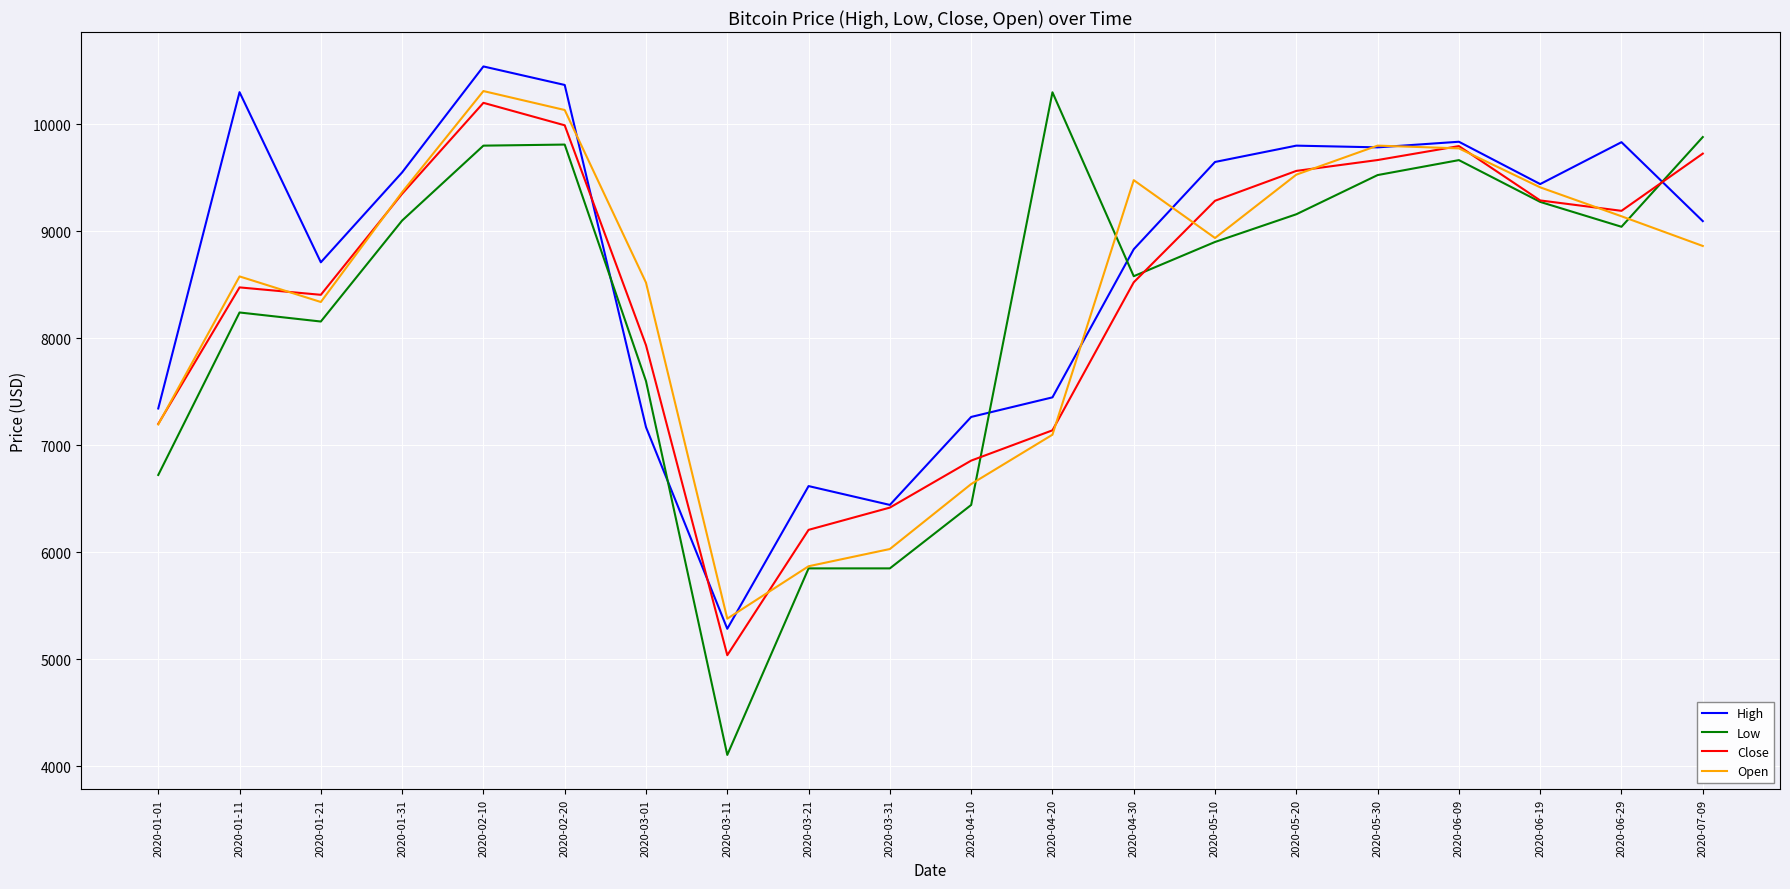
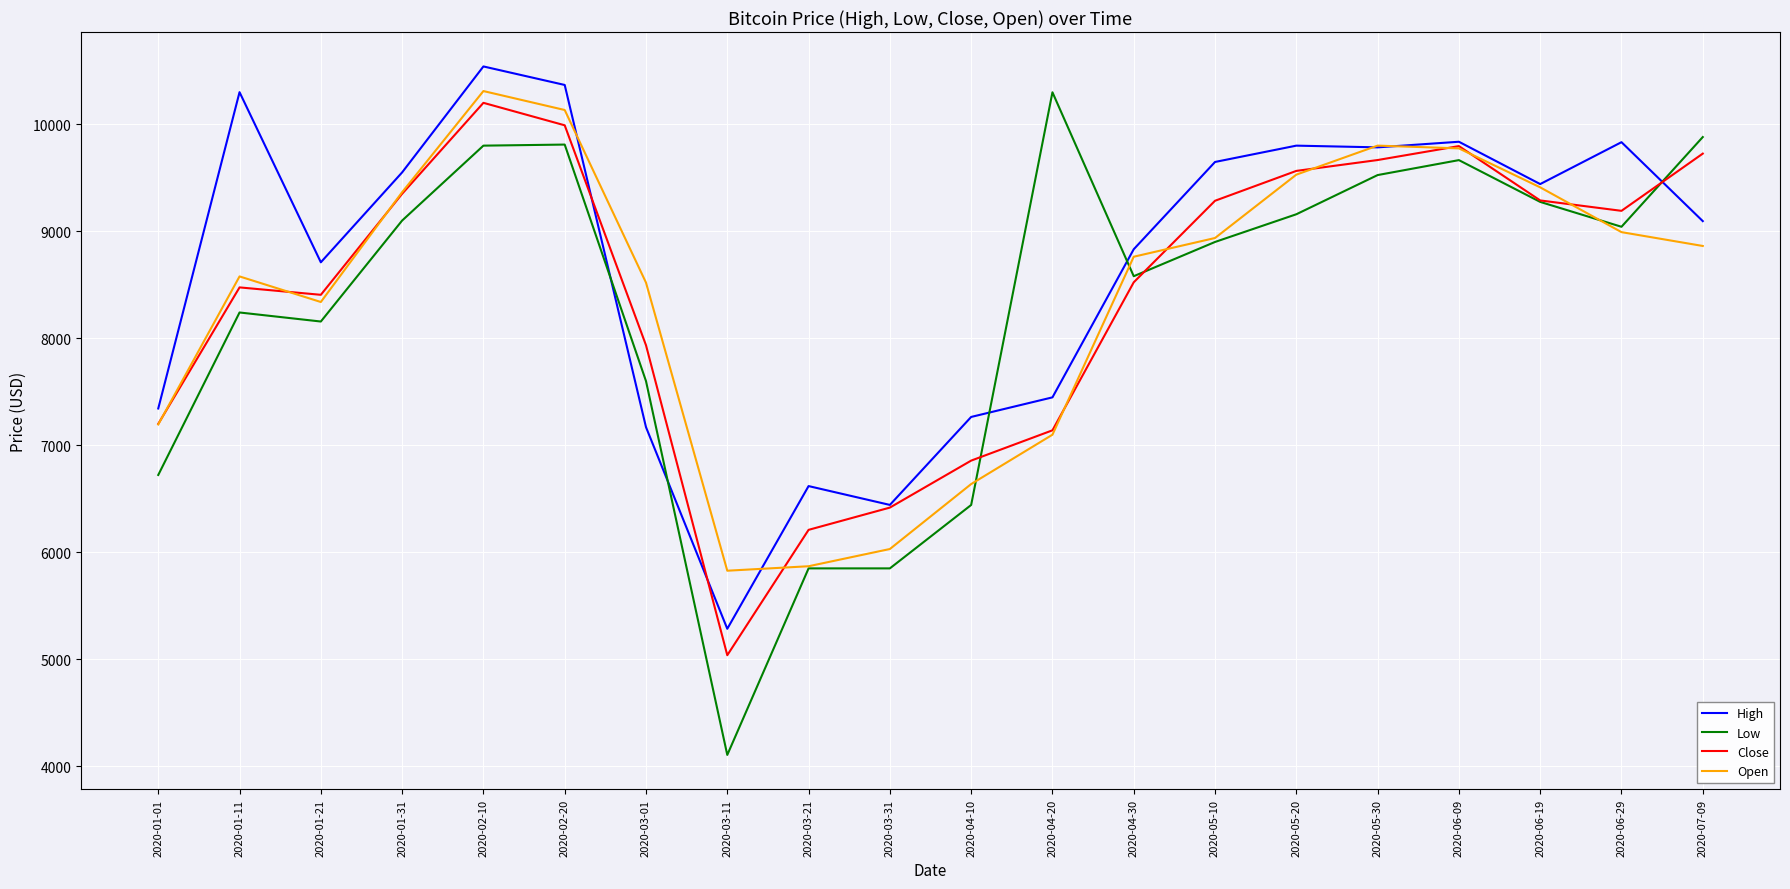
Open, 2020-03-11: 5380 -> 5830
Open, 2020-04-30: 9480 -> 8760
Open, 2020-06-29: 9140 -> 8990
